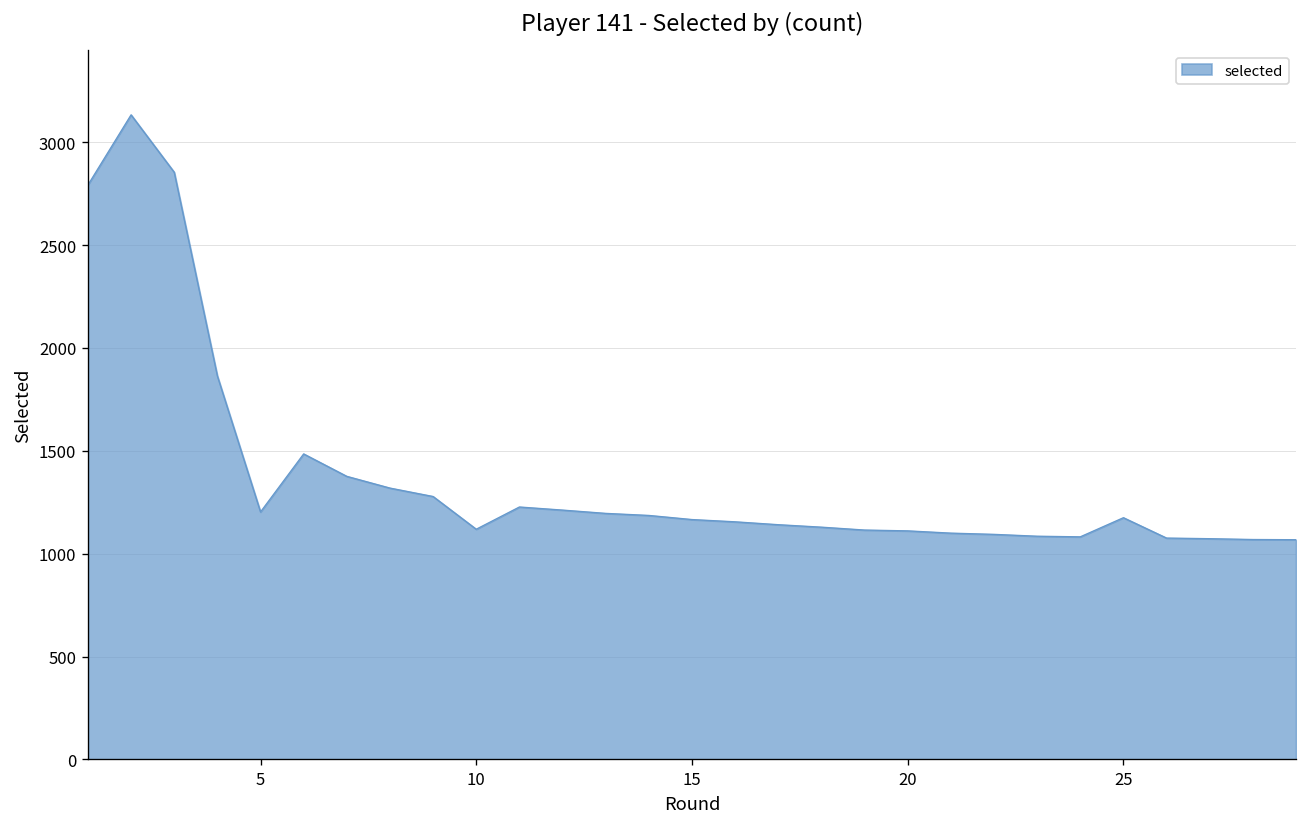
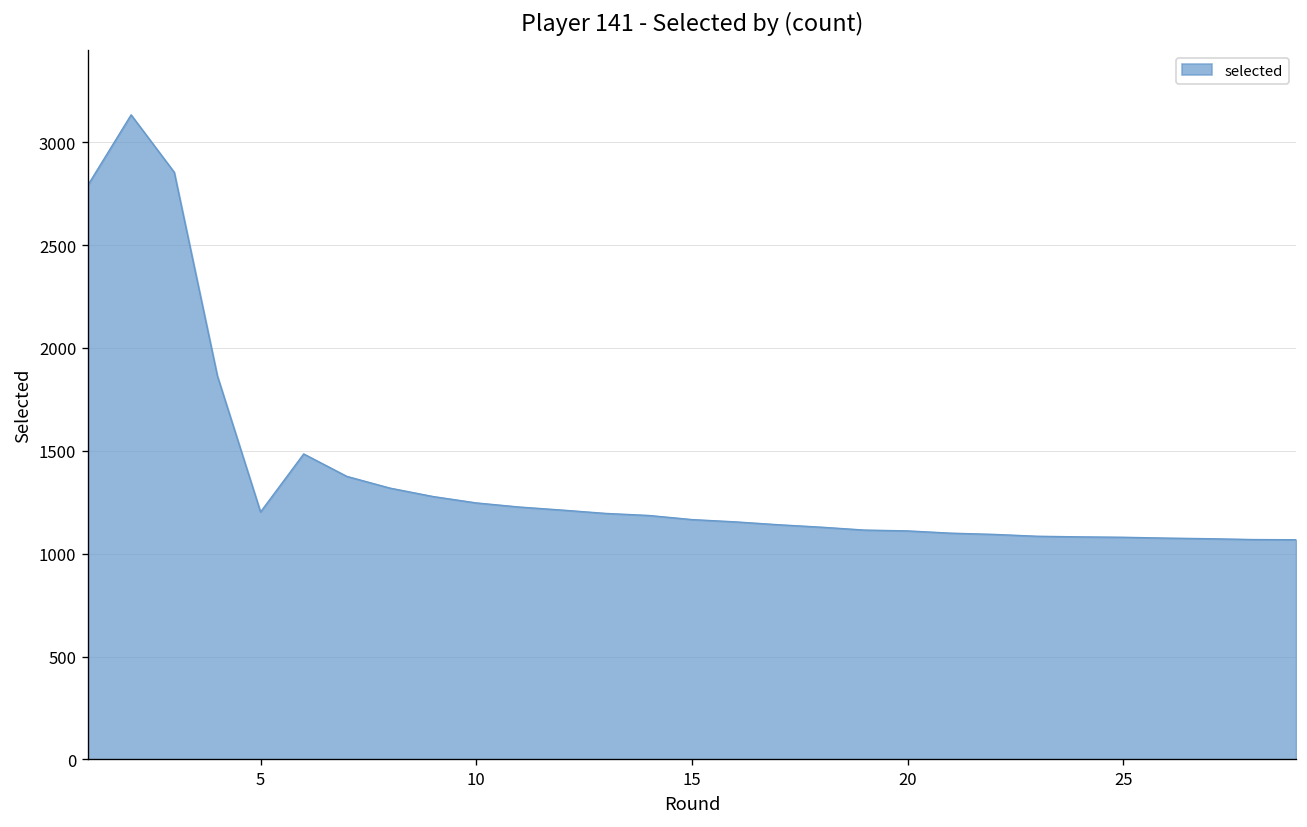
10: 1120 -> 1250
25: 1180 -> 1080
